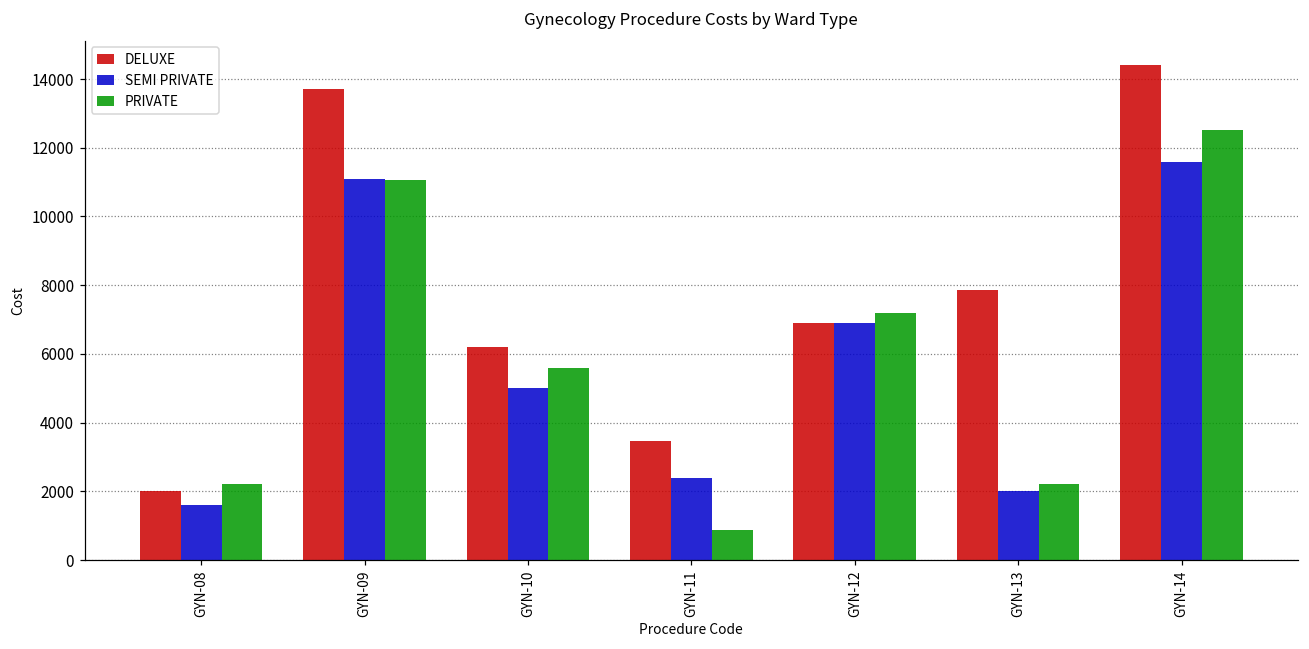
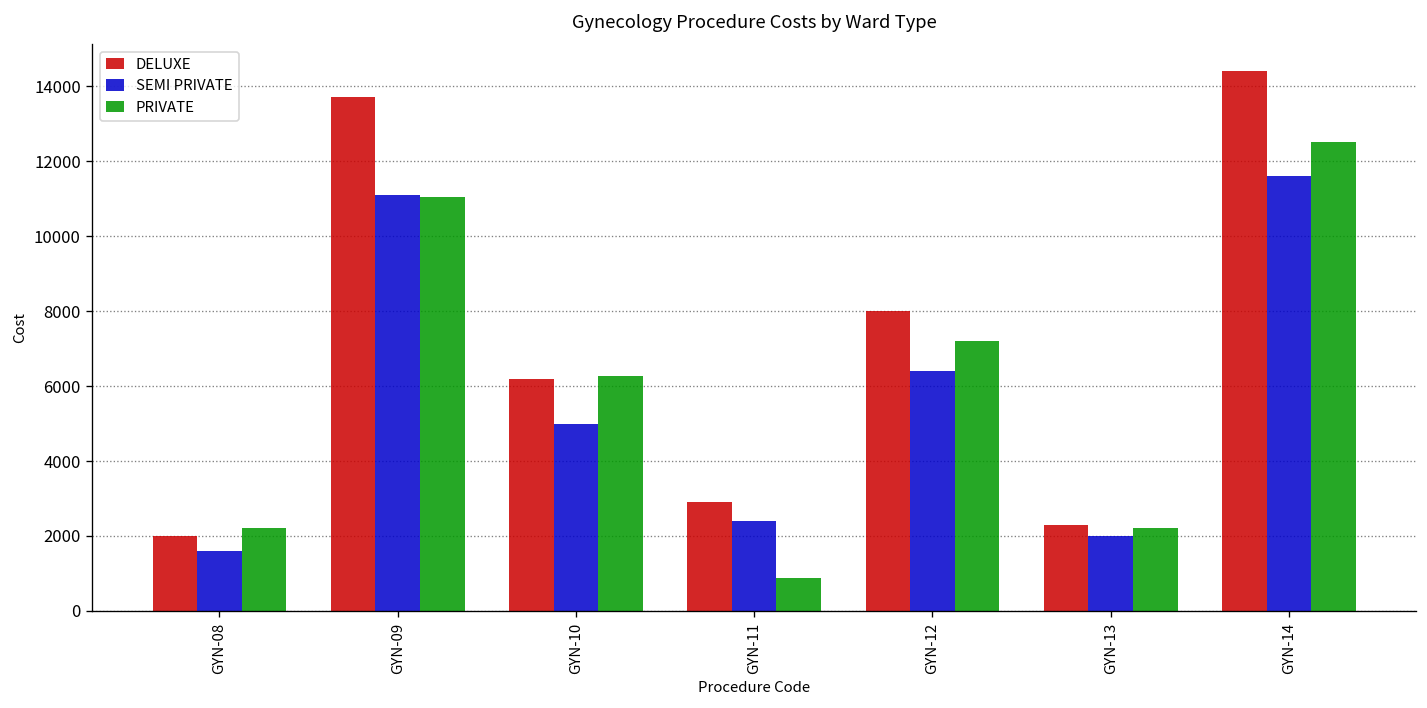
PRIVATE, GYN-10: 5600 -> 6300
DELUXE, GYN-11: 3500 -> 2900
DELUXE, GYN-12: 6900 -> 8000
SEMI PRIVATE, GYN-12: 6900 -> 6400
DELUXE, GYN-13: 7900 -> 2300
